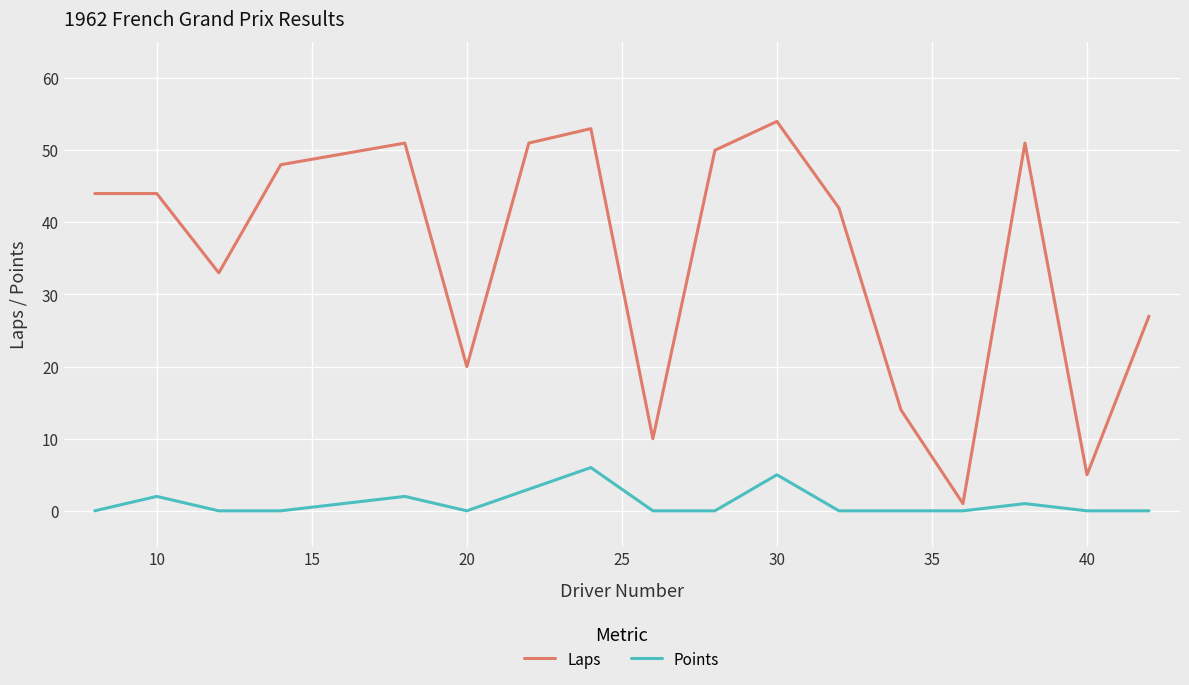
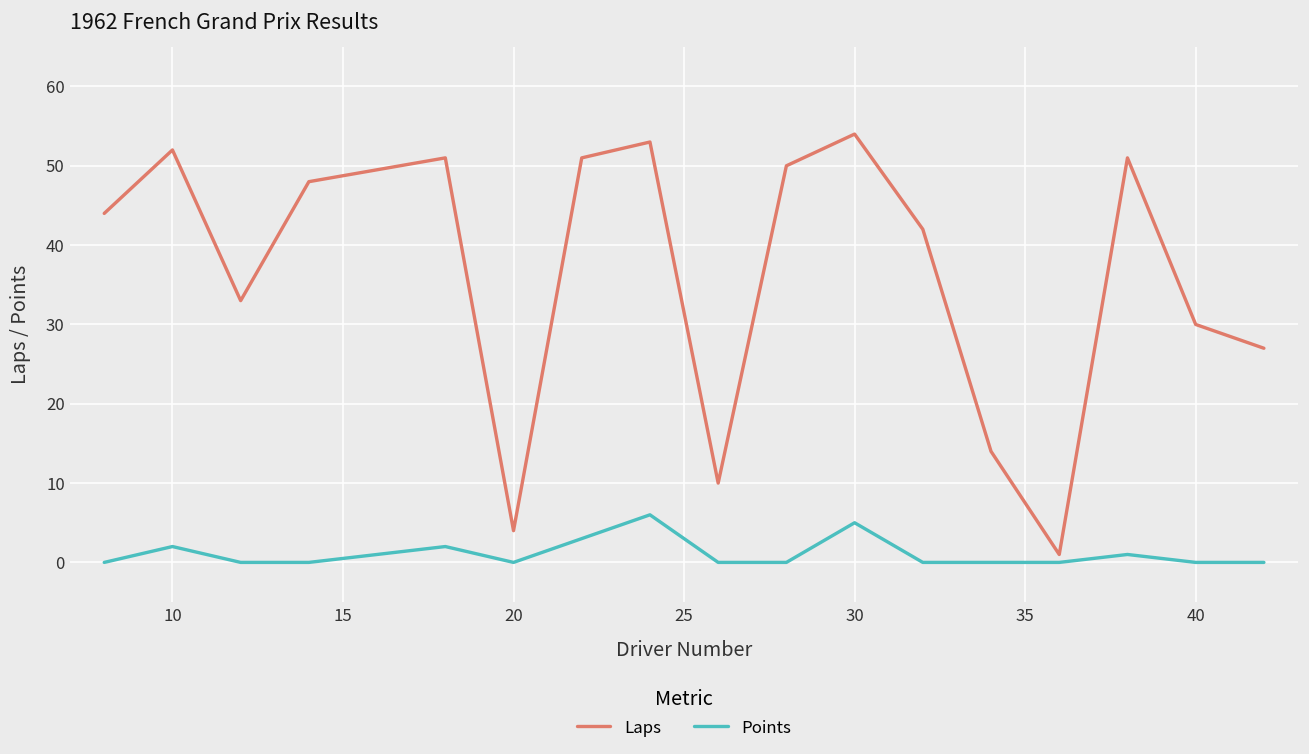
Laps, 10: 44 -> 52
Laps, 20: 20 -> 4
Laps, 40: 5 -> 30
